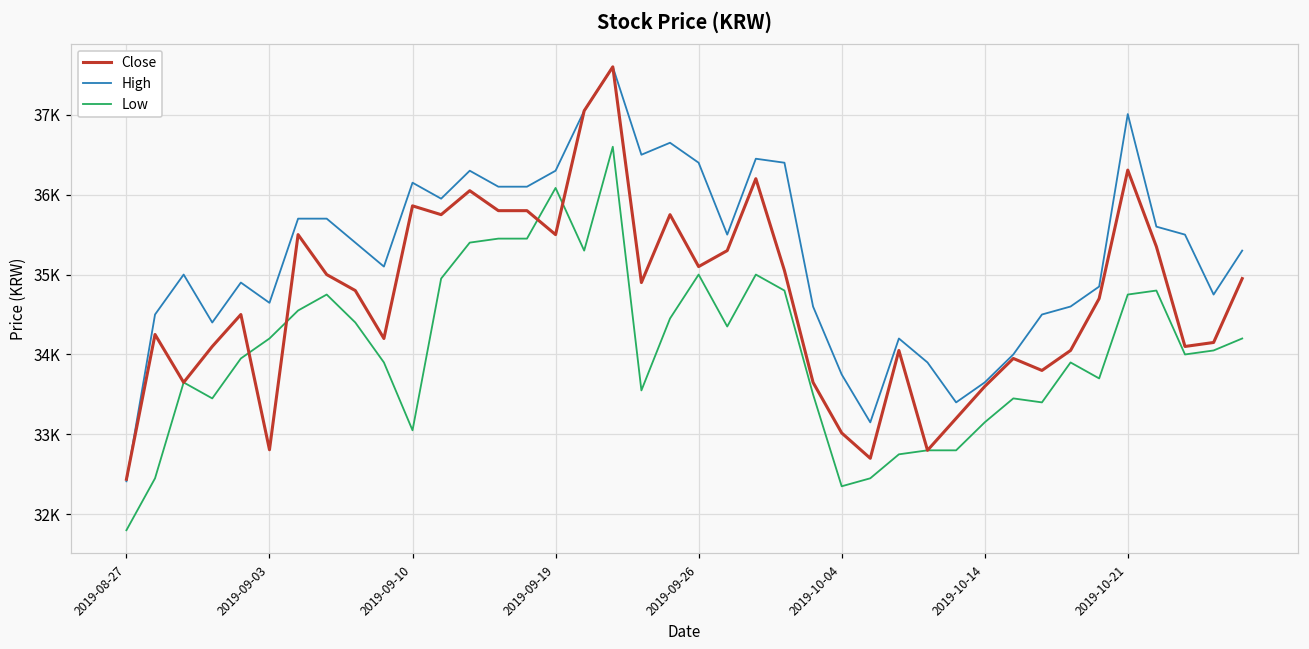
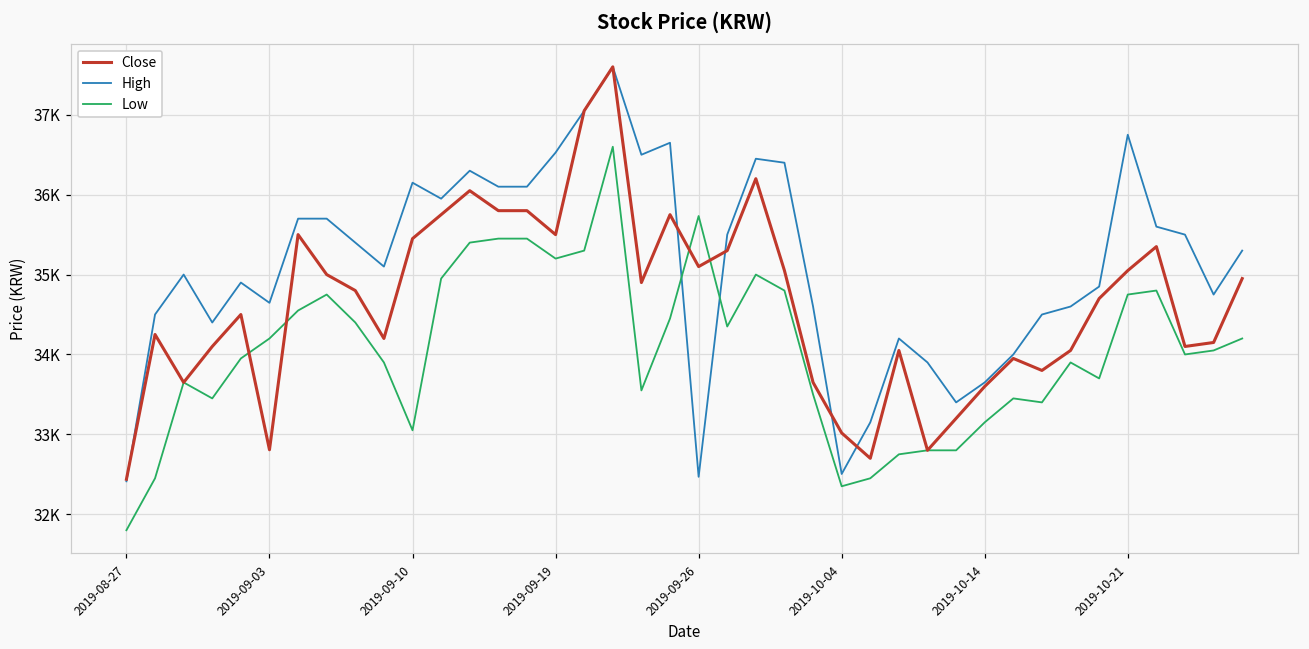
Close, 2019-09-10: 35900 -> 35500
High, 2019-09-19: 36300 -> 36500
Low, 2019-09-19: 36100 -> 35200
High, 2019-09-26: 36400 -> 32500
Low, 2019-09-26: 35000 -> 35700
High, 2019-10-04: 33800 -> 32500
Close, 2019-10-21: 36300 -> 35100
High, 2019-10-21: 37000 -> 36800
